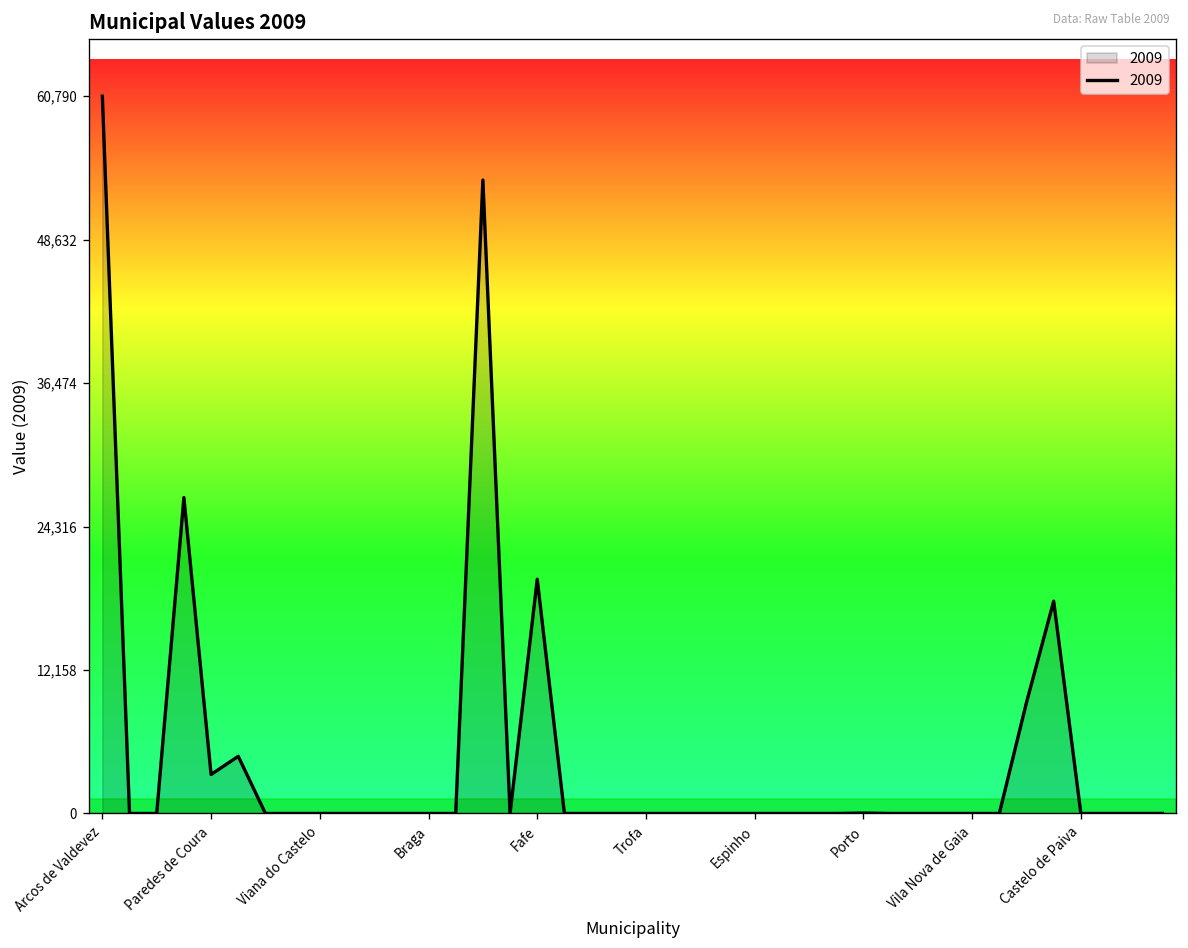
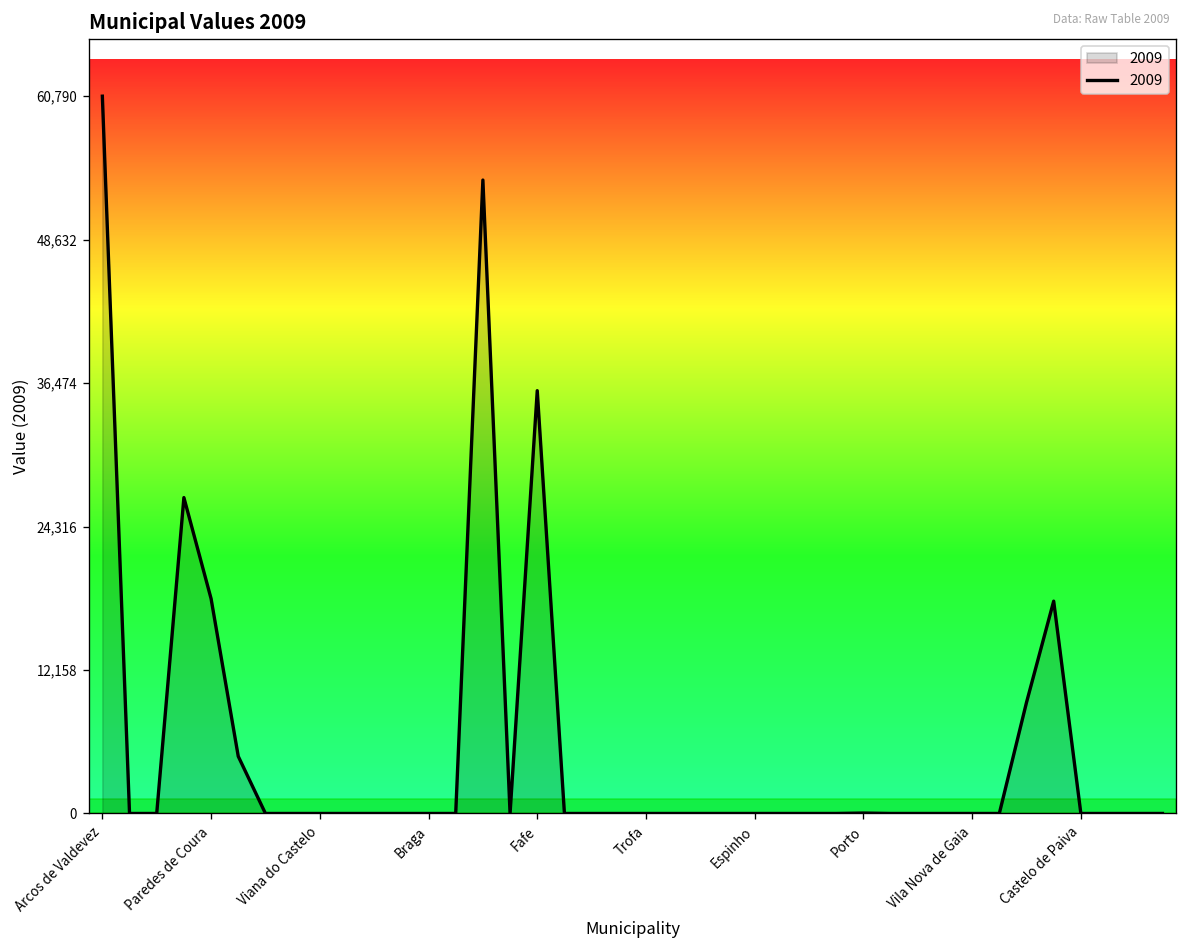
Paredes de Coura: 3,000 -> 18,000
Fafe: 20,000 -> 36,000
